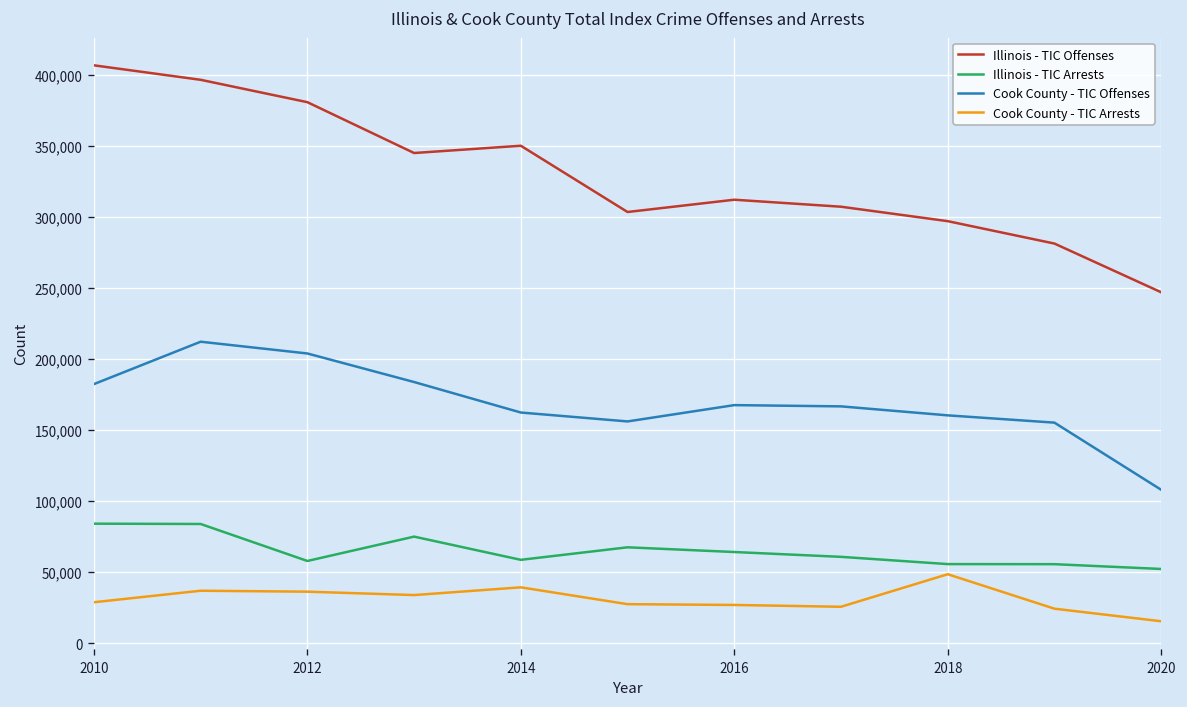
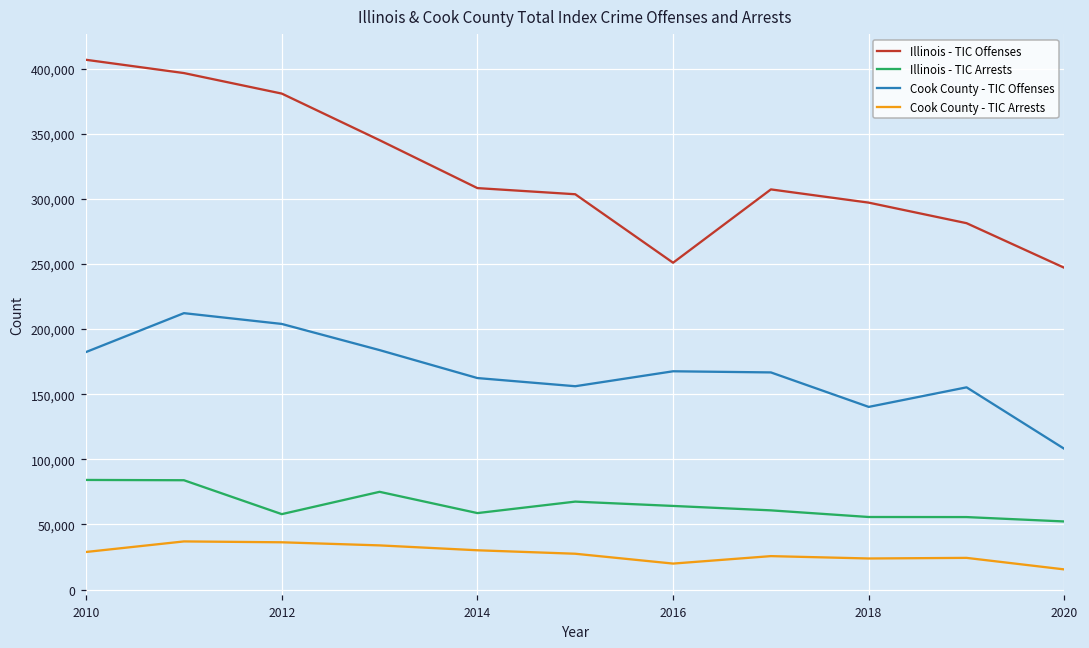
Illinois - TIC Offenses, 2014: 350,000 -> 308,000
Cook County - TIC Arrests, 2014: 39,000 -> 30,000
Illinois - TIC Offenses, 2016: 312,000 -> 251,000
Cook County - TIC Arrests, 2016: 27,000 -> 20,000
Cook County - TIC Offenses, 2018: 160,000 -> 140,000
Cook County - TIC Arrests, 2018: 49,000 -> 24,000
